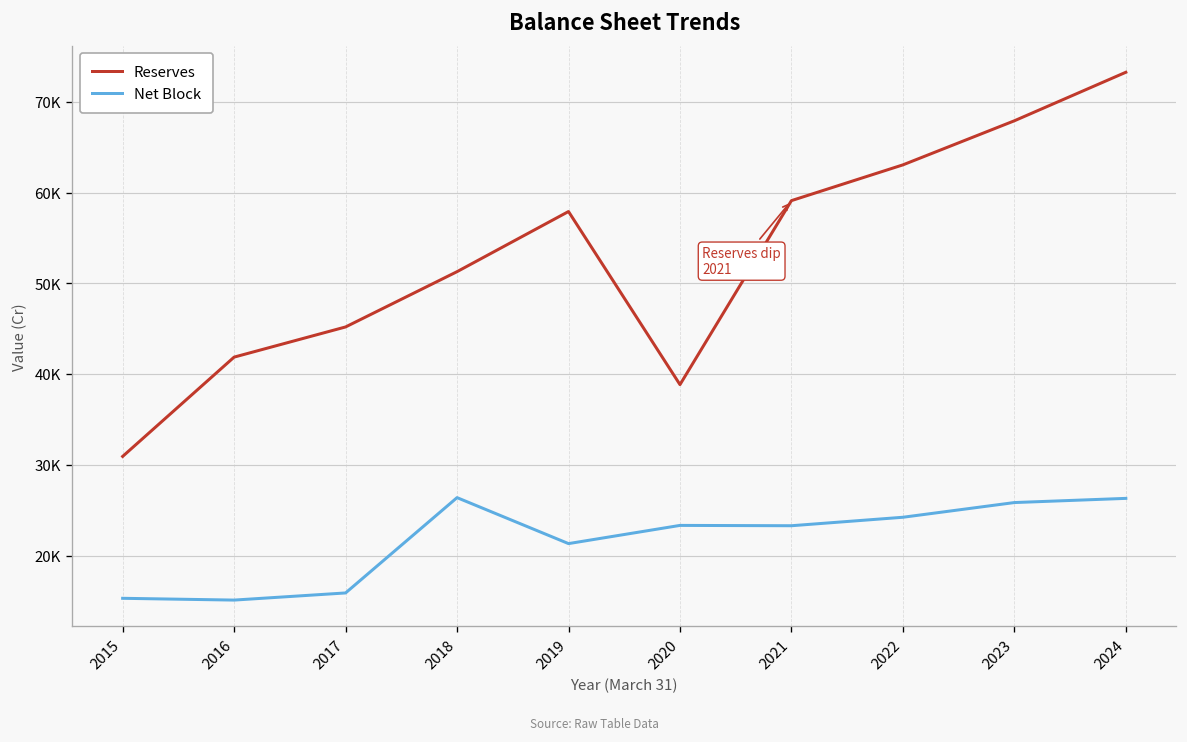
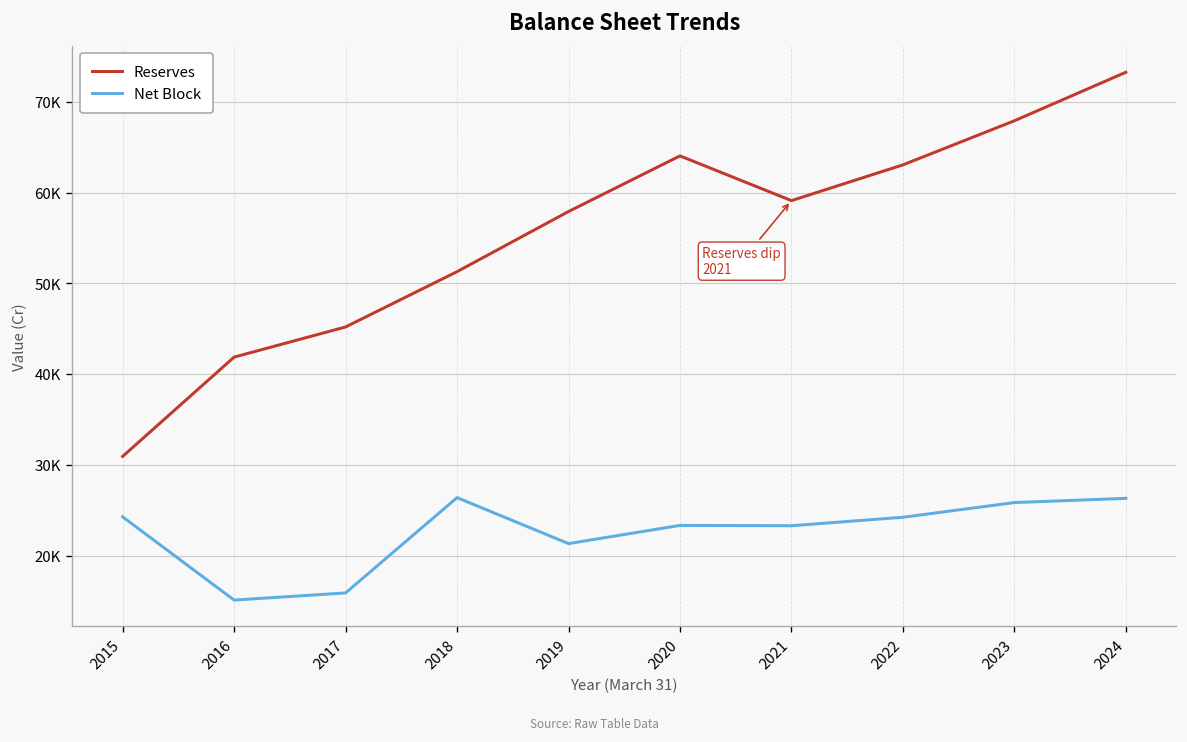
Net Block, 2015: 15000 -> 24000
Reserves, 2020: 39000 -> 64000
